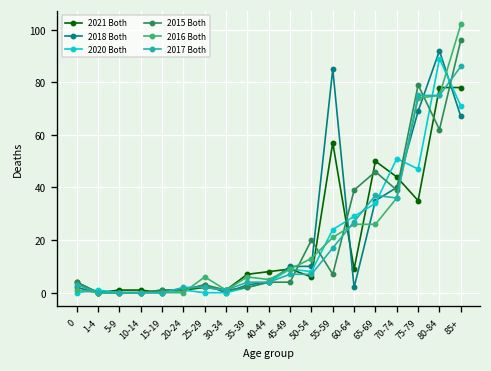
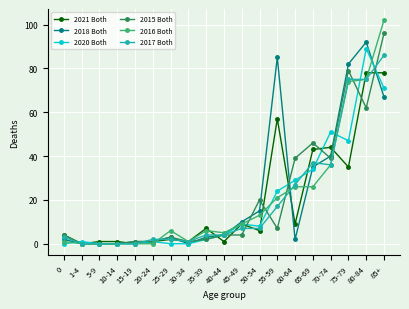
2021 Both, 40-44: 8 -> 1
2018 Both, 50-54: 10 -> 15
2021 Both, 65-69: 50 -> 43
2018 Both, 75-79: 69 -> 82
